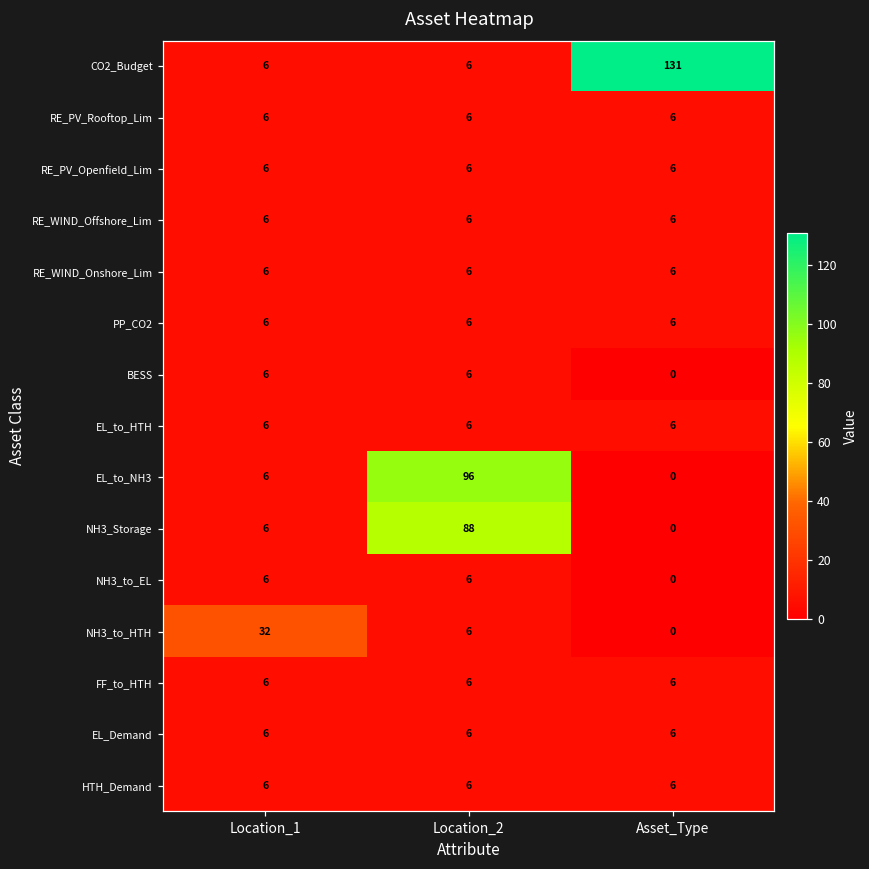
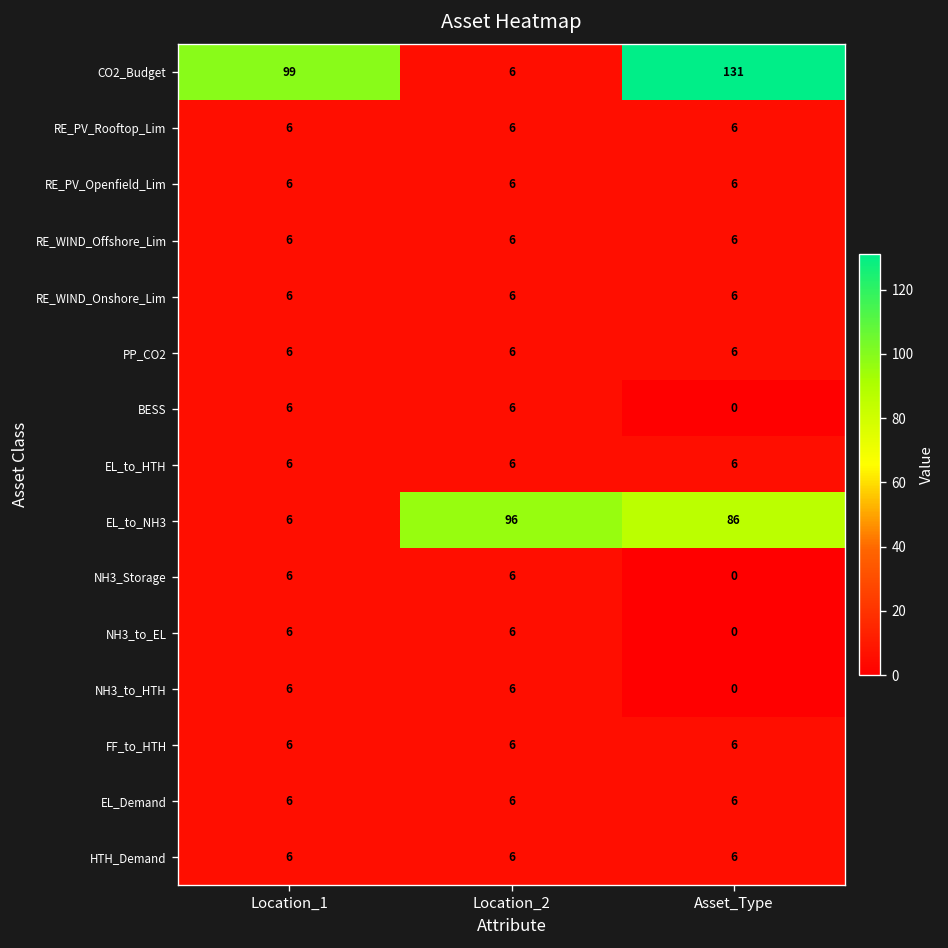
CO2_Budget, Location_1: 6 -> 99
EL_to_NH3, Asset_Type: 0 -> 86
NH3_Storage, Location_2: 88 -> 6
NH3_to_HTH, Location_1: 32 -> 6
